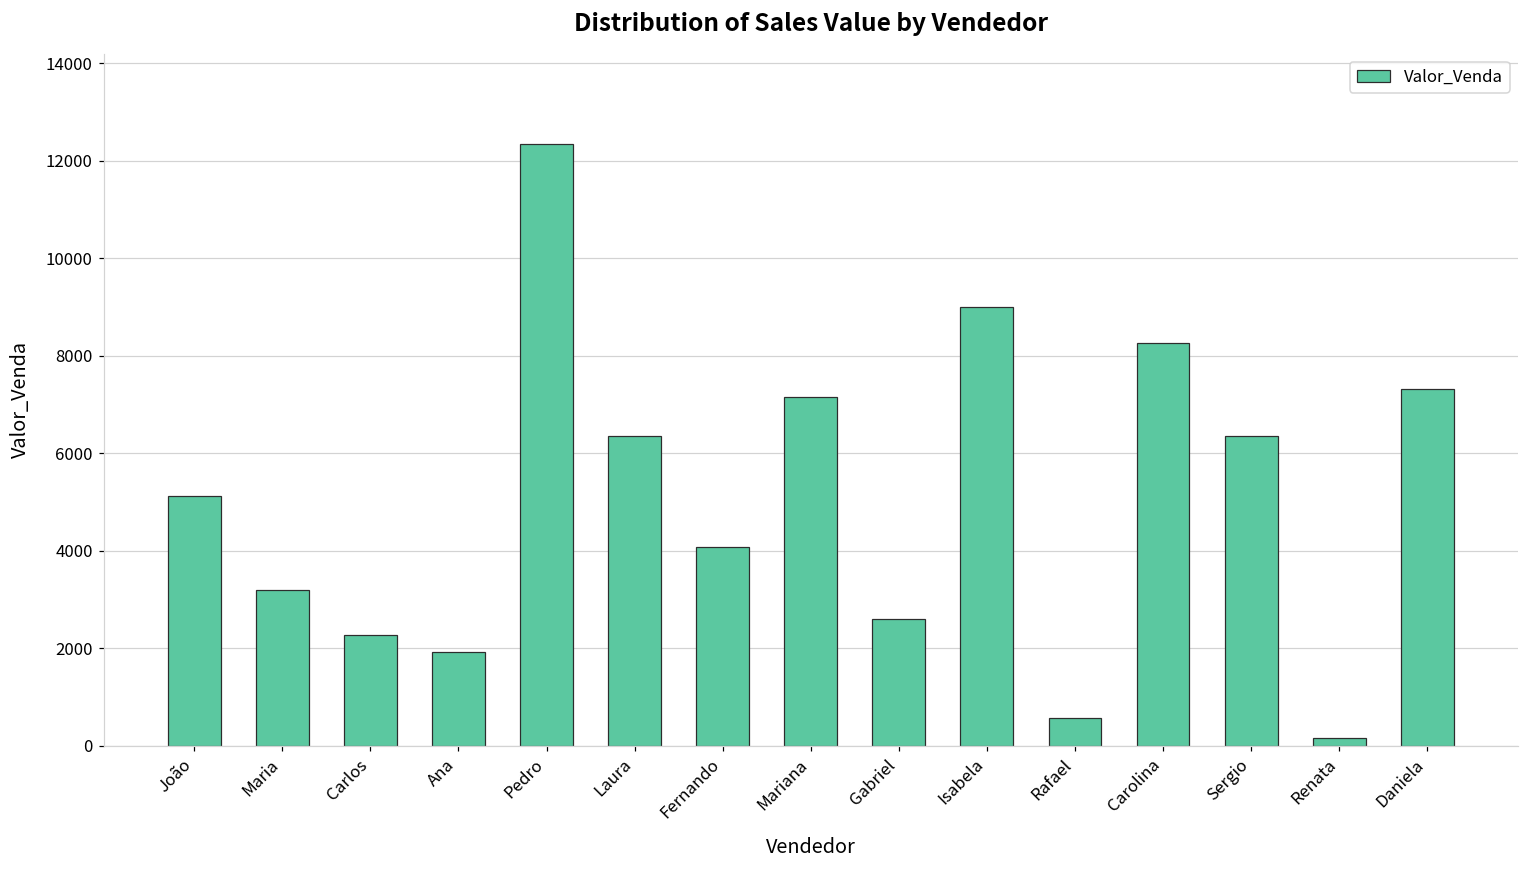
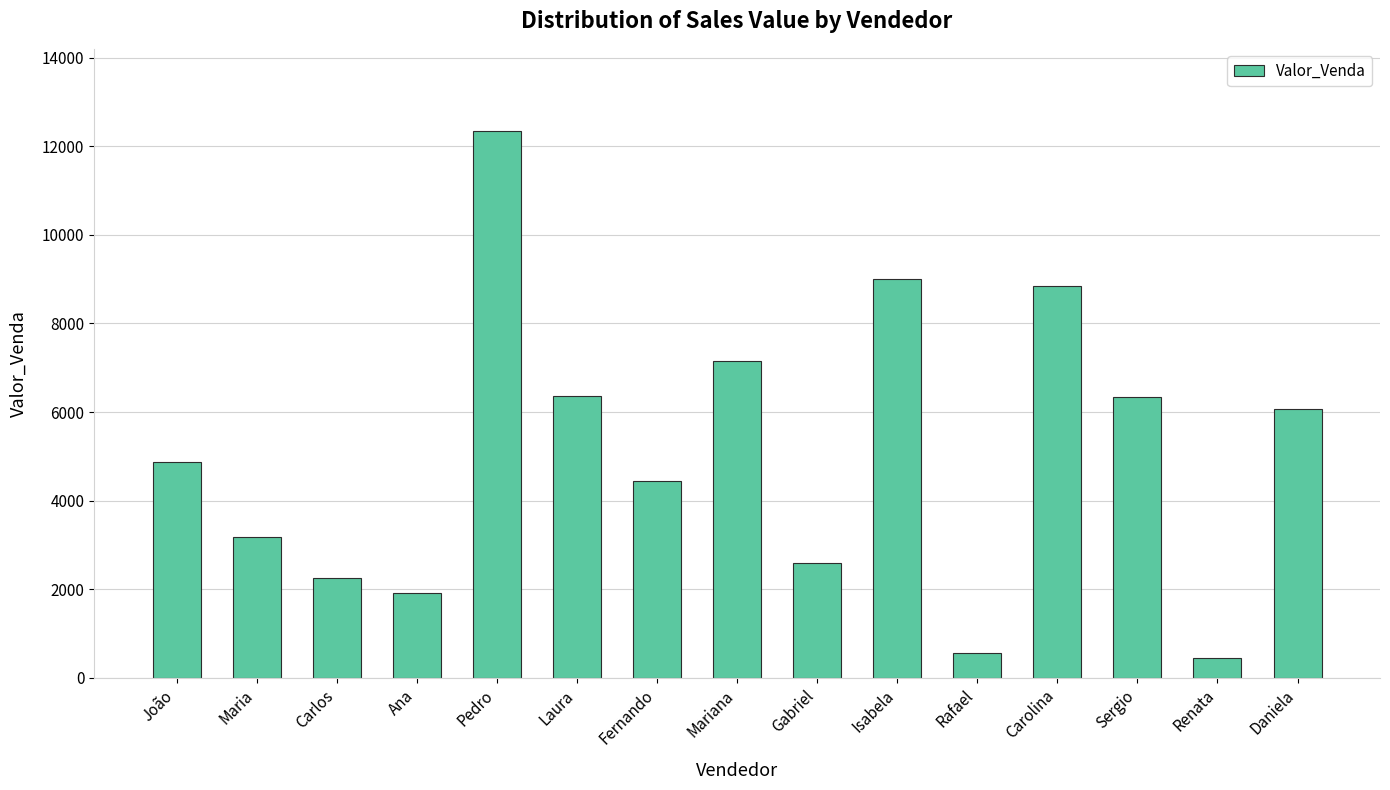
João: 5100 -> 4900
Fernando: 4100 -> 4400
Carolina: 8300 -> 8800
Renata: 200 -> 400
Daniela: 7300 -> 6100
